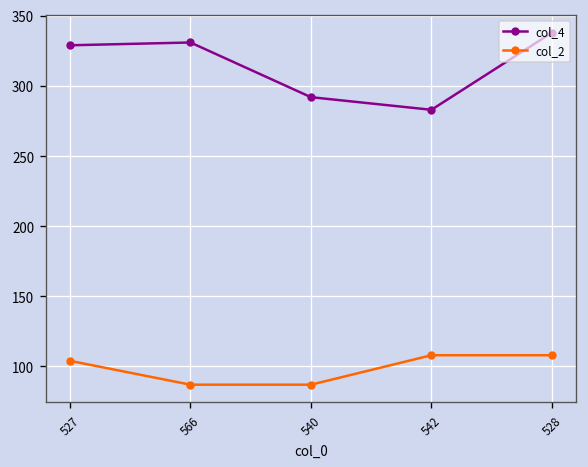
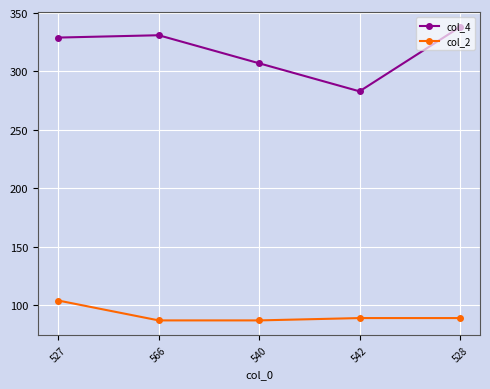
col_4, 540: 292 -> 307
col_2, 542: 108 -> 89
col_2, 528: 108 -> 89
